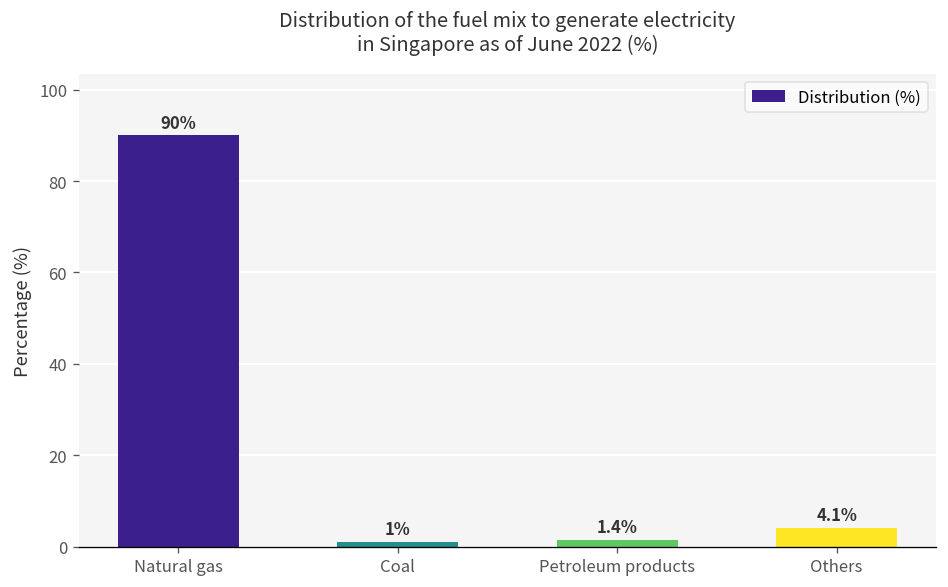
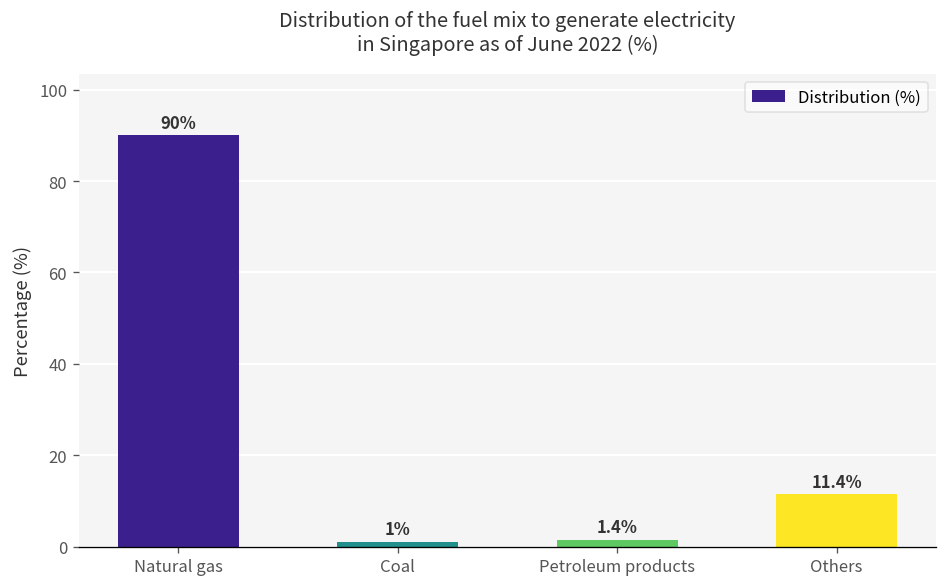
Others: 4.1% -> 11.4%
